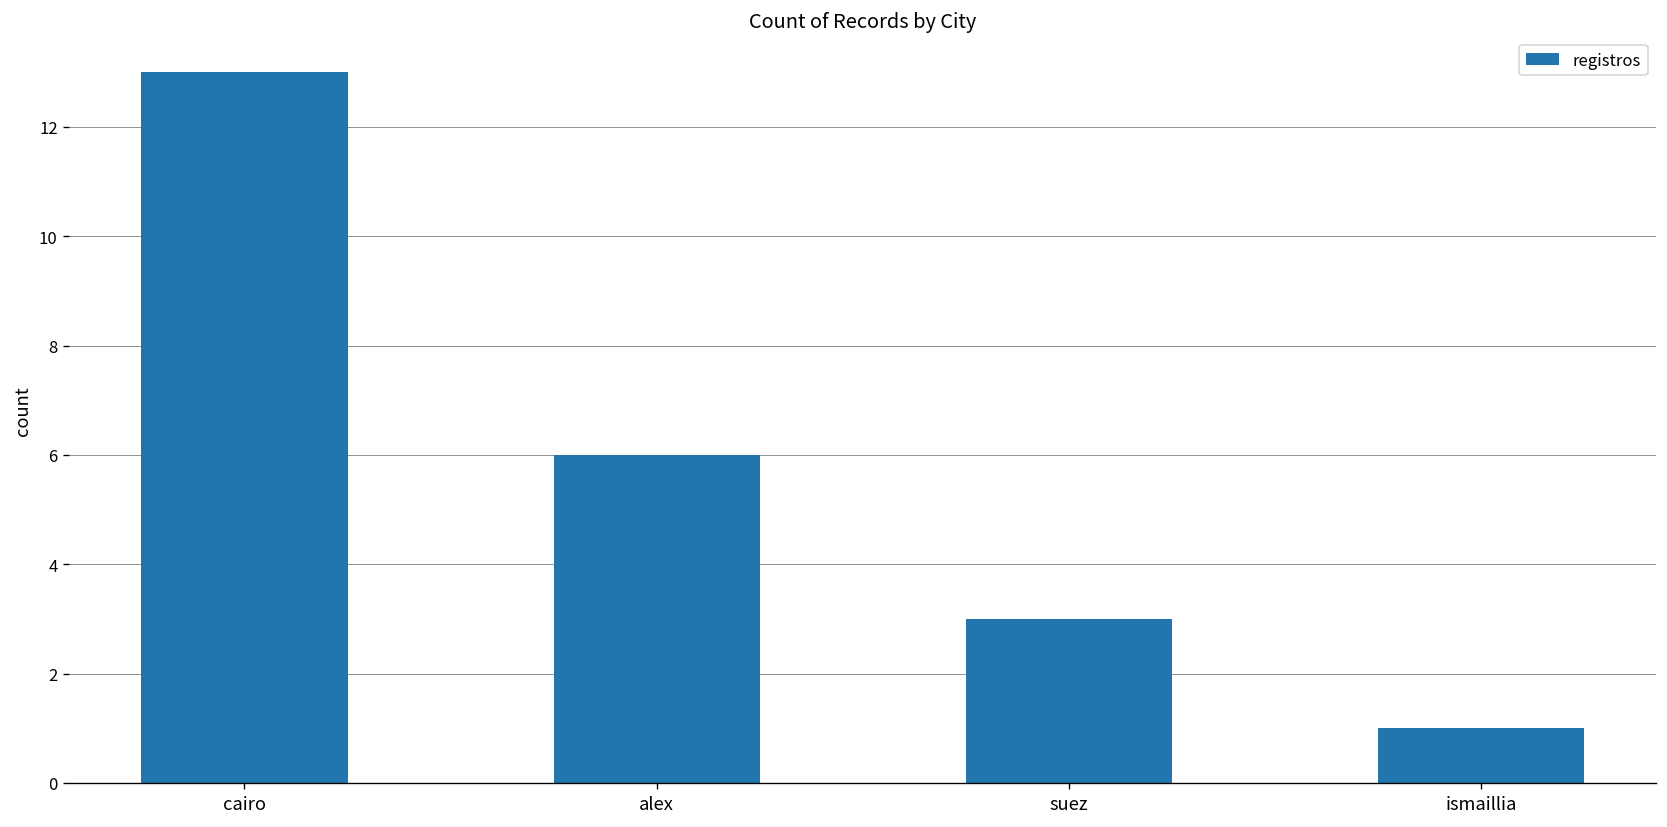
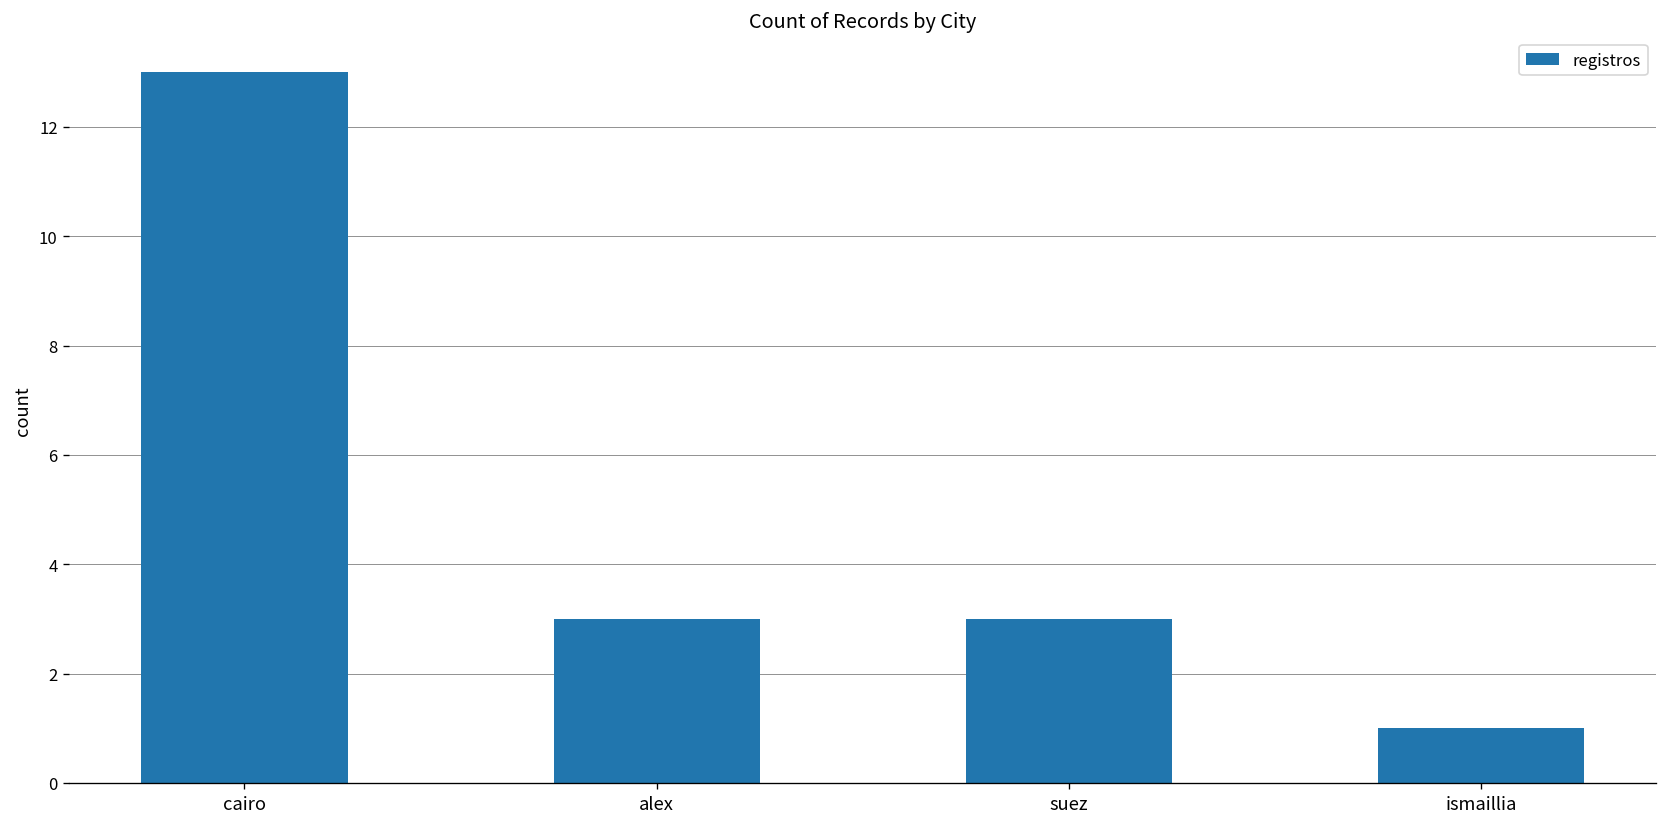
alex: 6 -> 3
